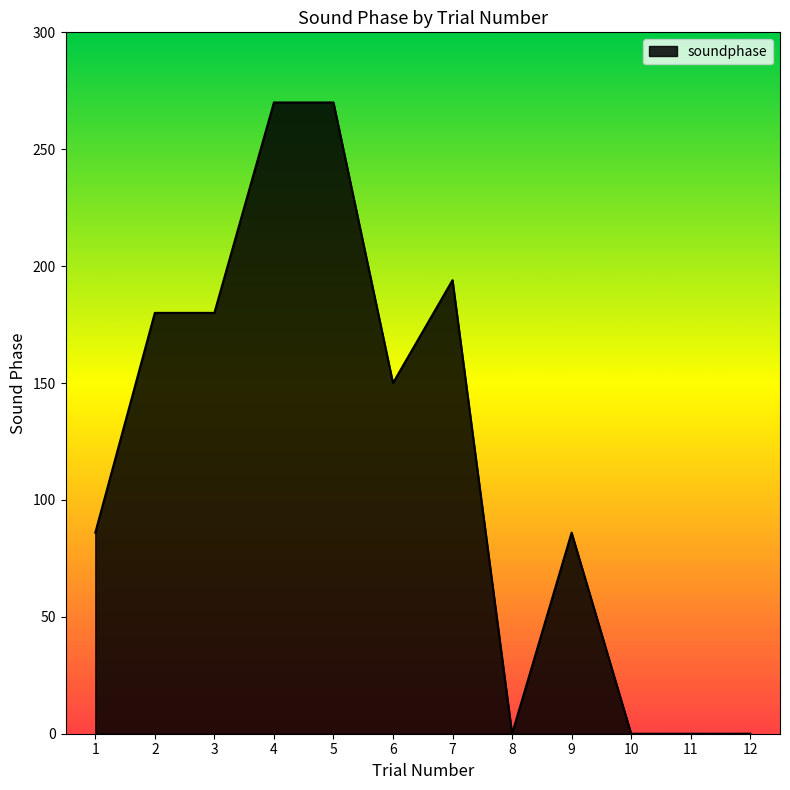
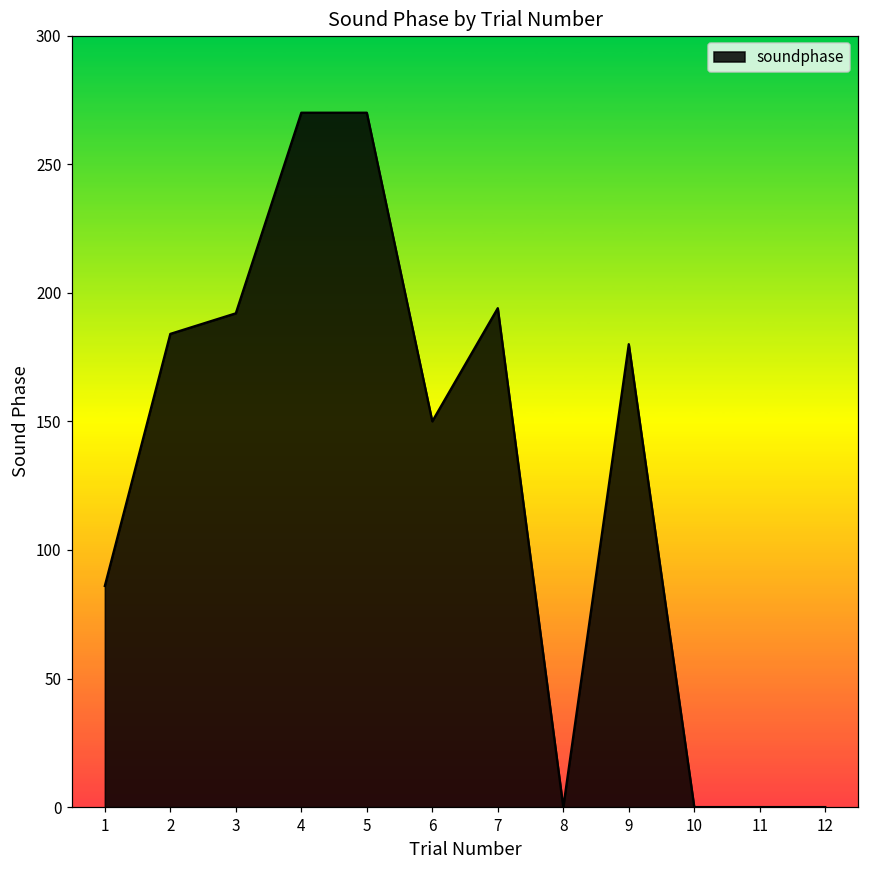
2: 180 -> 184
3: 180 -> 192
9: 86 -> 180
